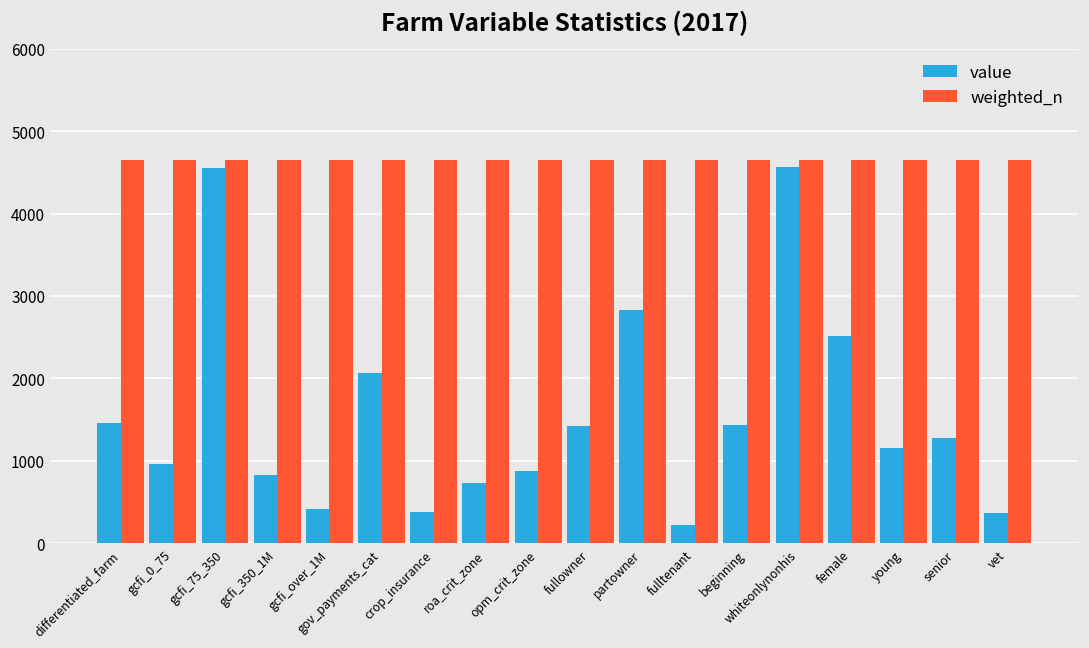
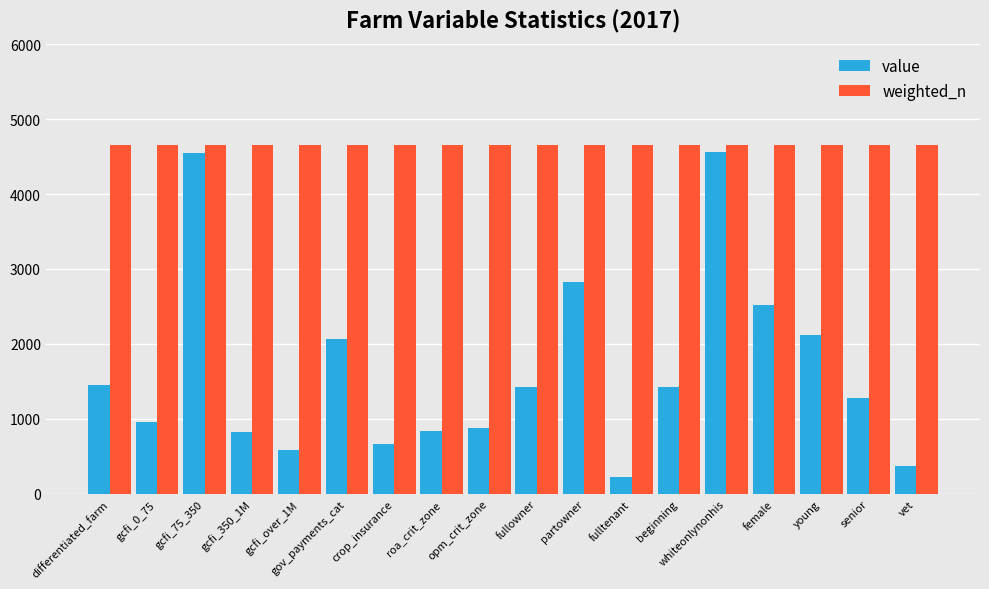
value, gcfi_over_1M: 400 -> 600
value, crop_insurance: 400 -> 700
value, roa_crit_zone: 700 -> 800
value, young: 1200 -> 2100
